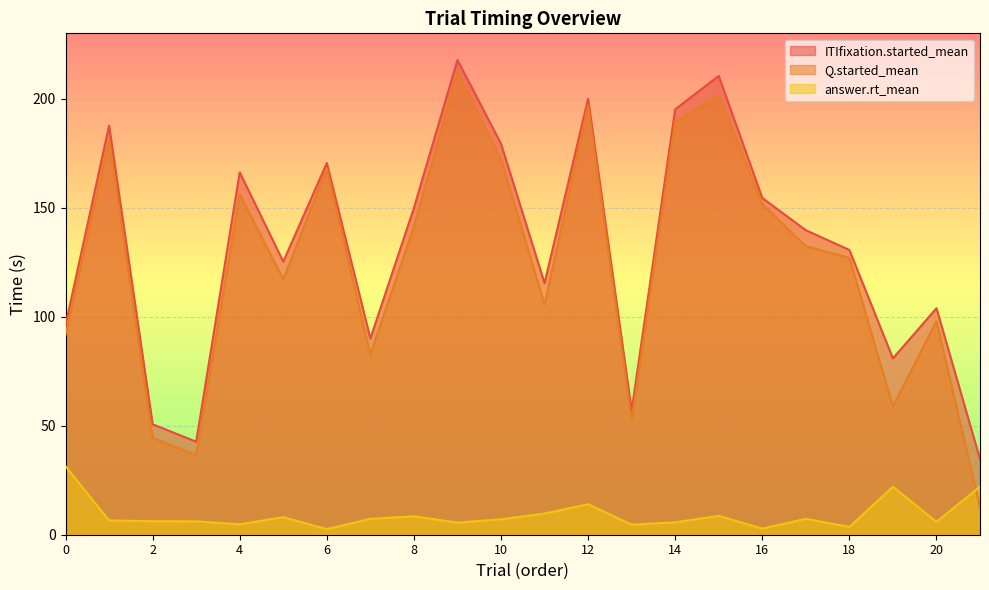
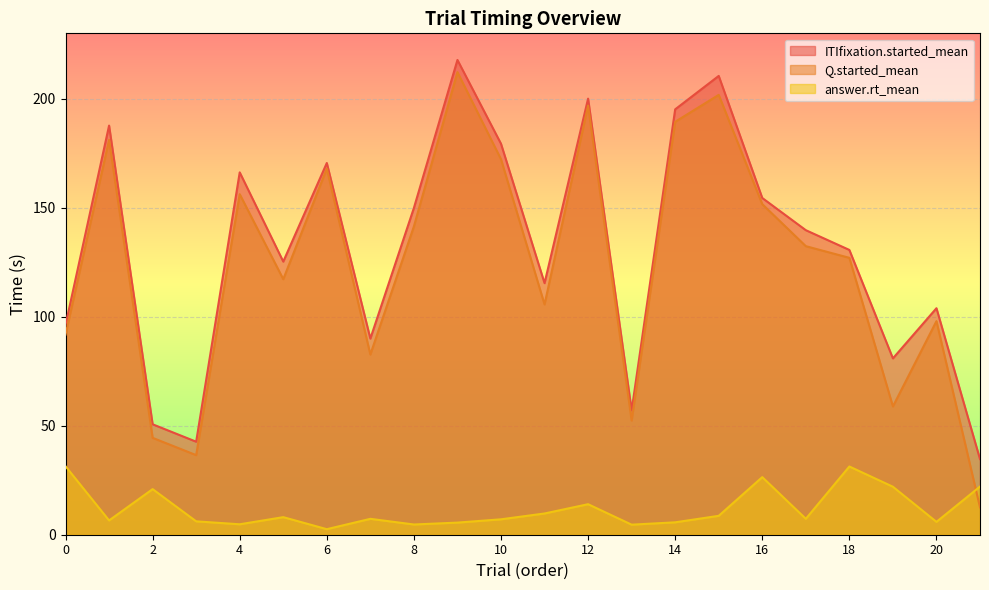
answer.rt_mean, 2: 6 -> 21
answer.rt_mean, 8: 8 -> 5
answer.rt_mean, 16: 3 -> 26
answer.rt_mean, 18: 4 -> 31
